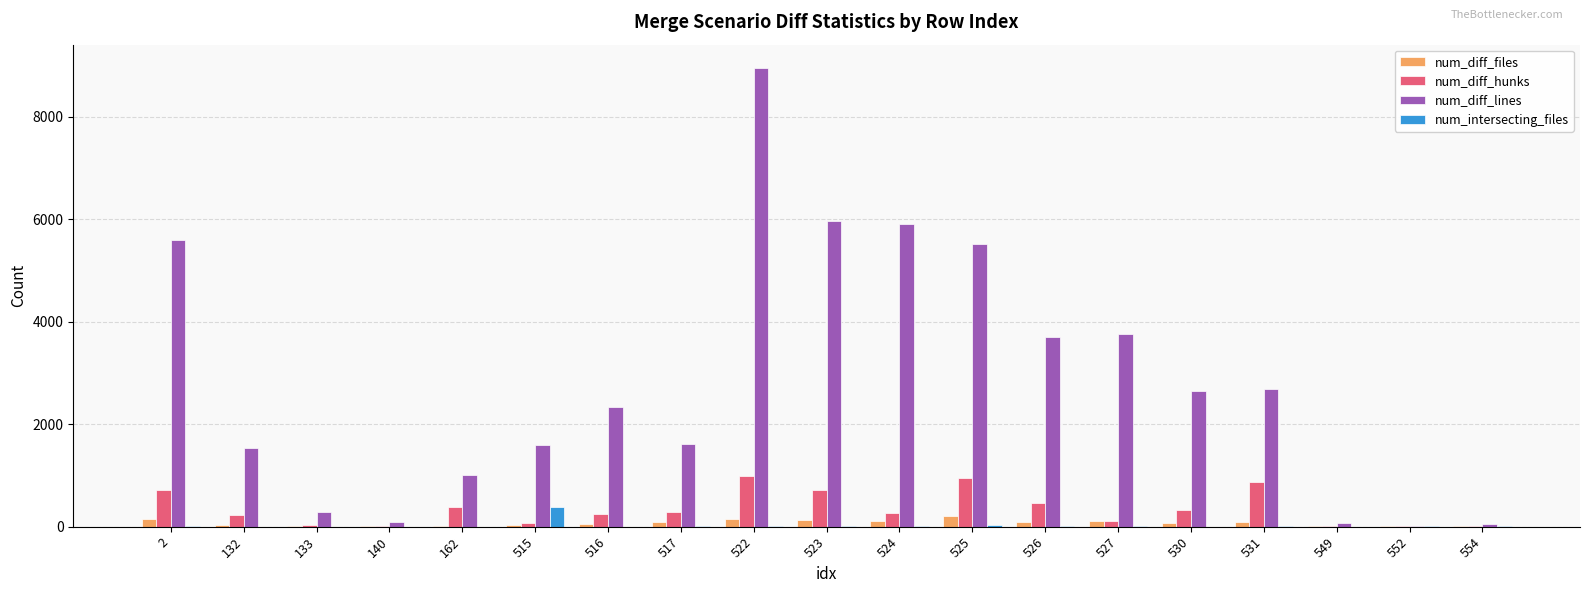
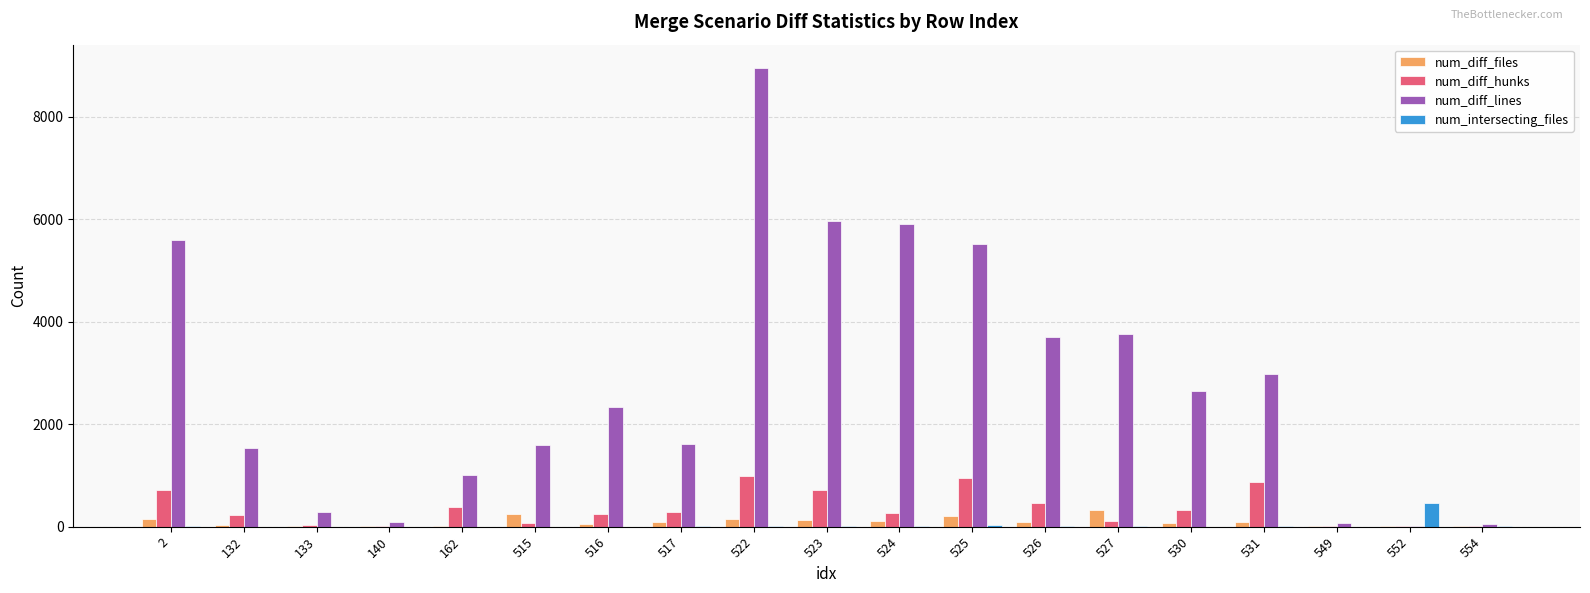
num_diff_files, 515: 0 -> 200
num_intersecting_files, 515: 400 -> 0
num_diff_files, 527: 100 -> 300
num_diff_lines, 531: 2700 -> 3000
num_intersecting_files, 552: 0 -> 500
